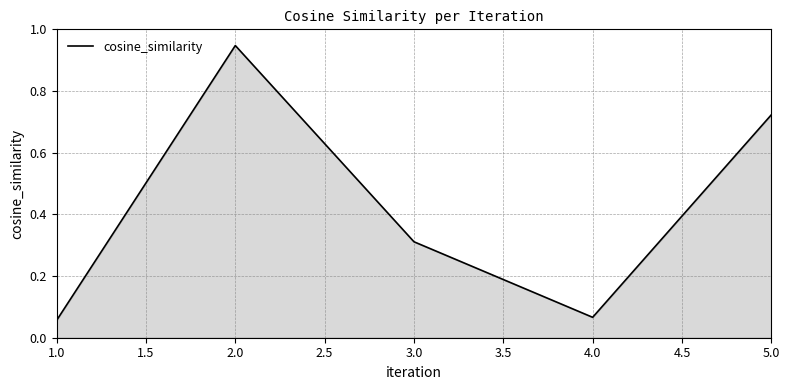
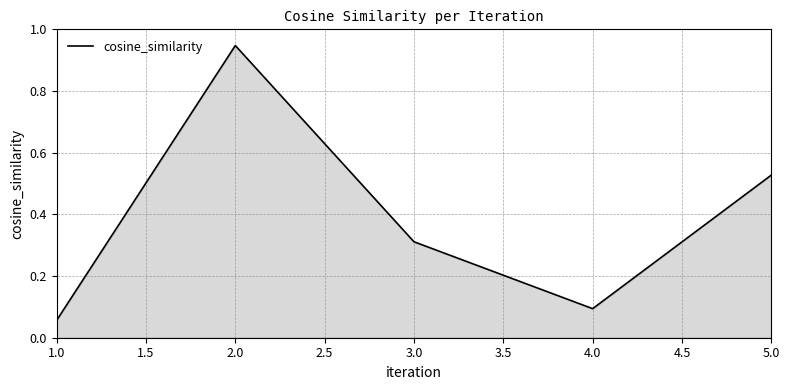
4.0: 0.07 -> 0.09
5.0: 0.72 -> 0.53
